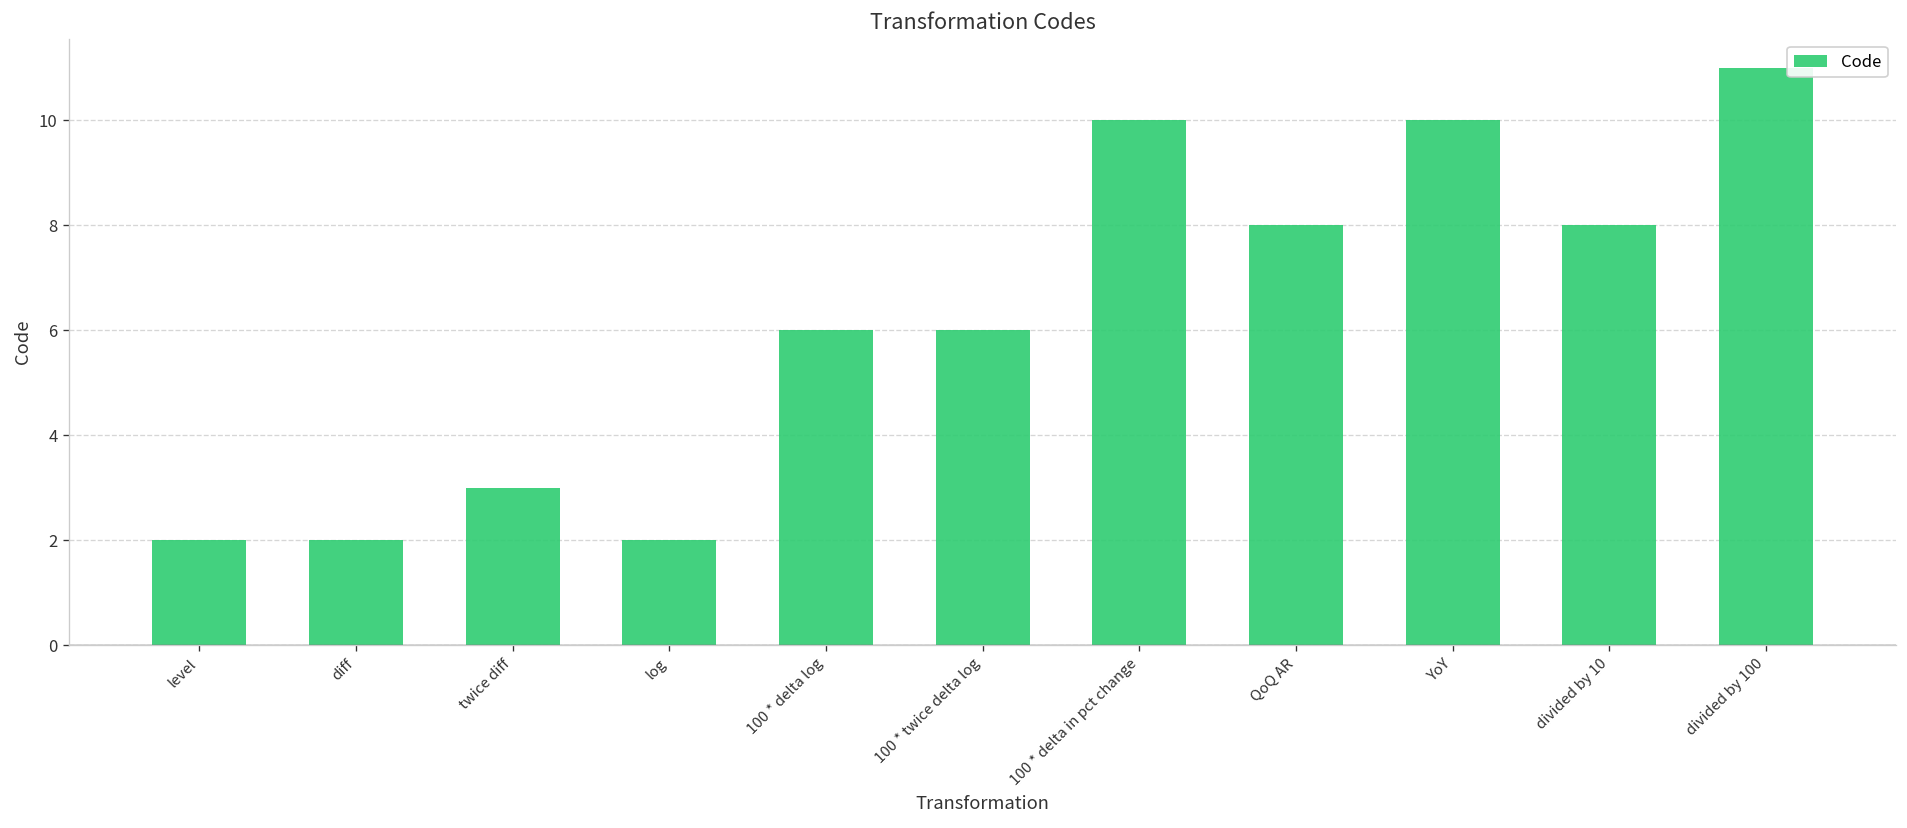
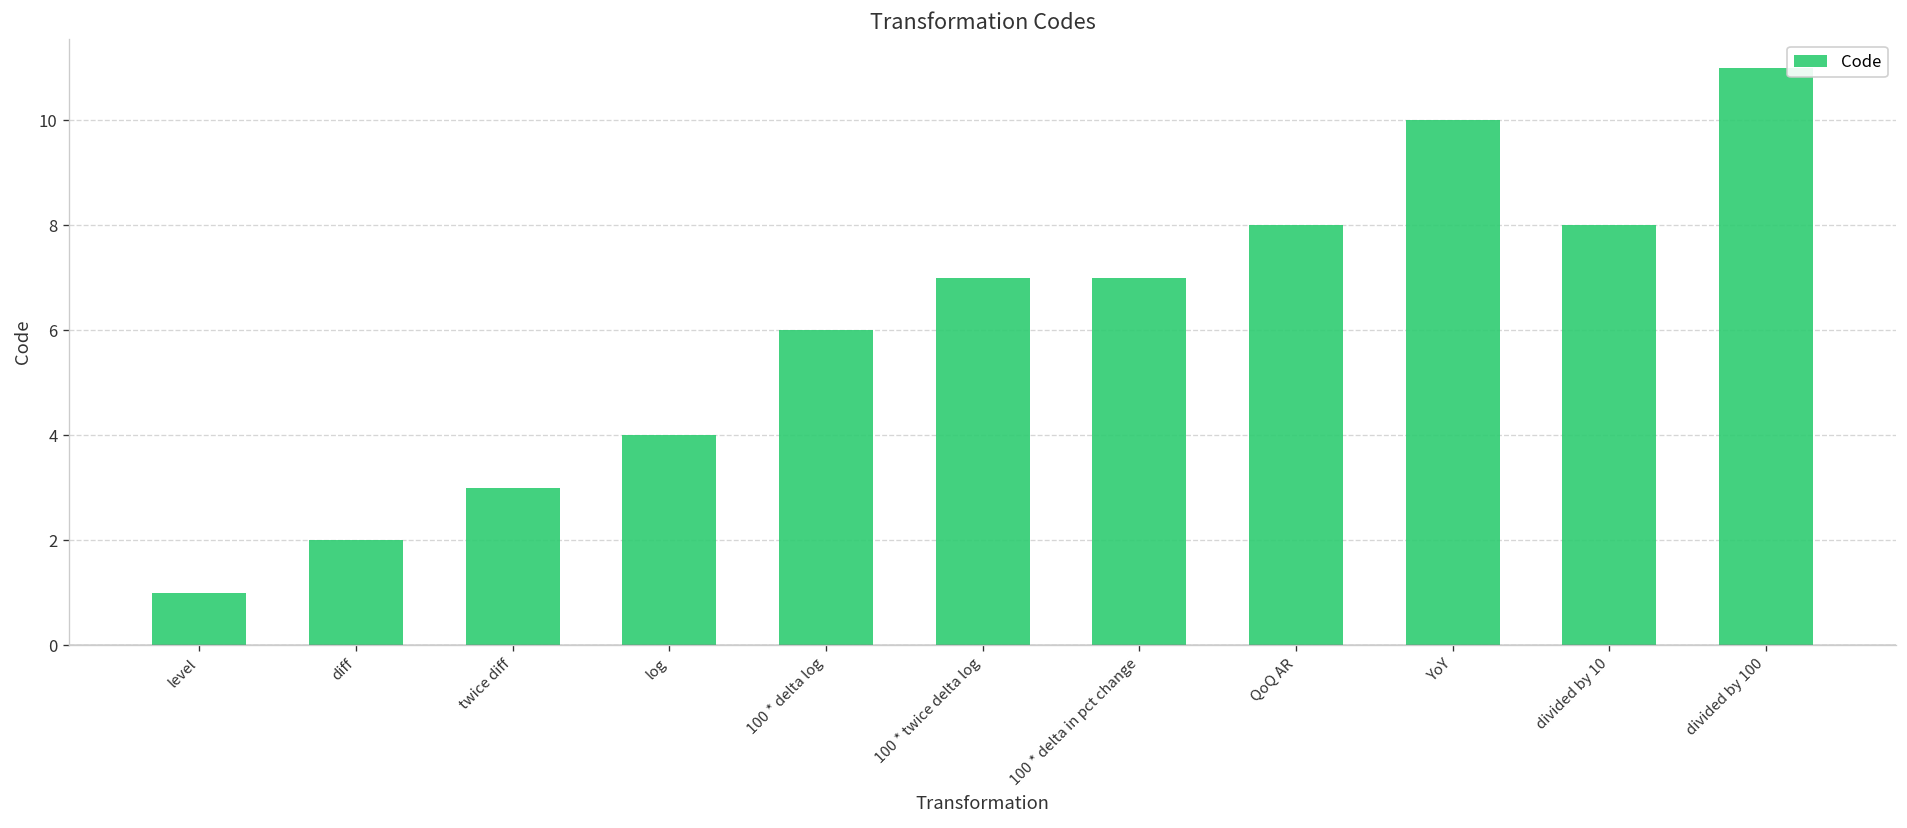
level: 2 -> 1
log: 2 -> 4
100 * twice delta log: 6 -> 7
100 * delta in pct change: 10 -> 7
